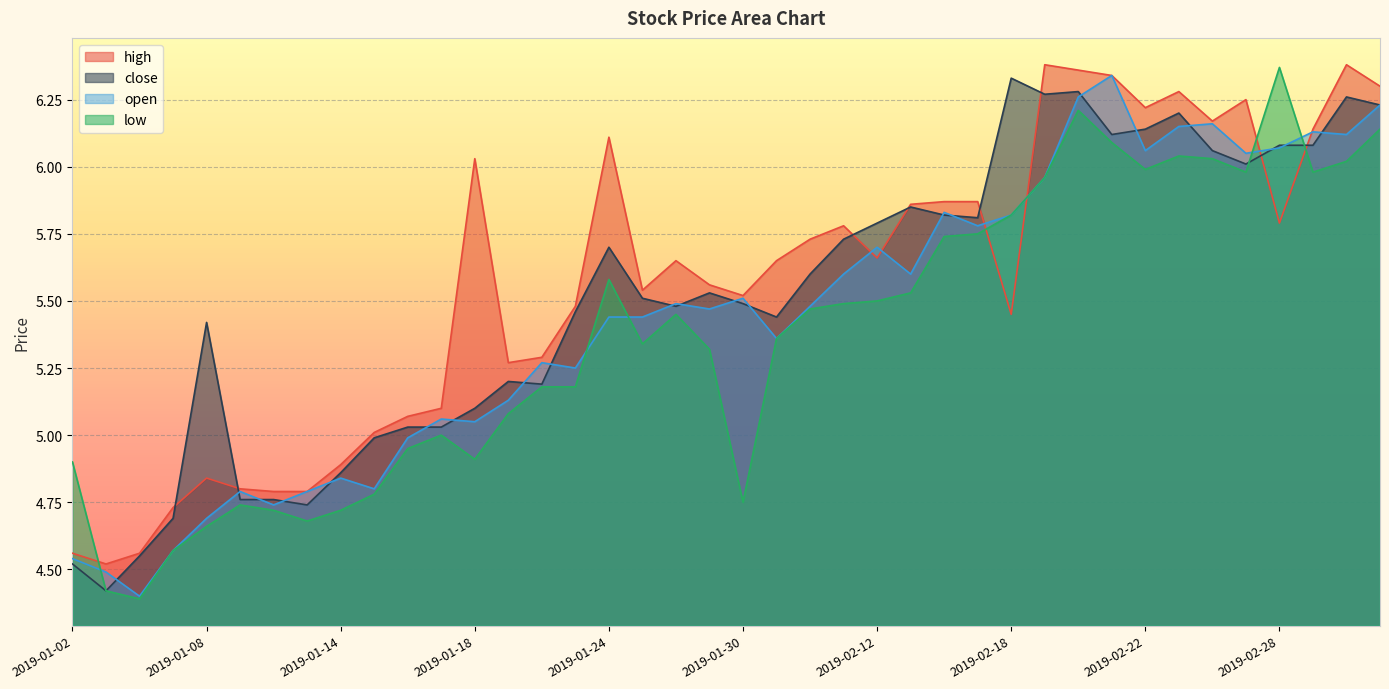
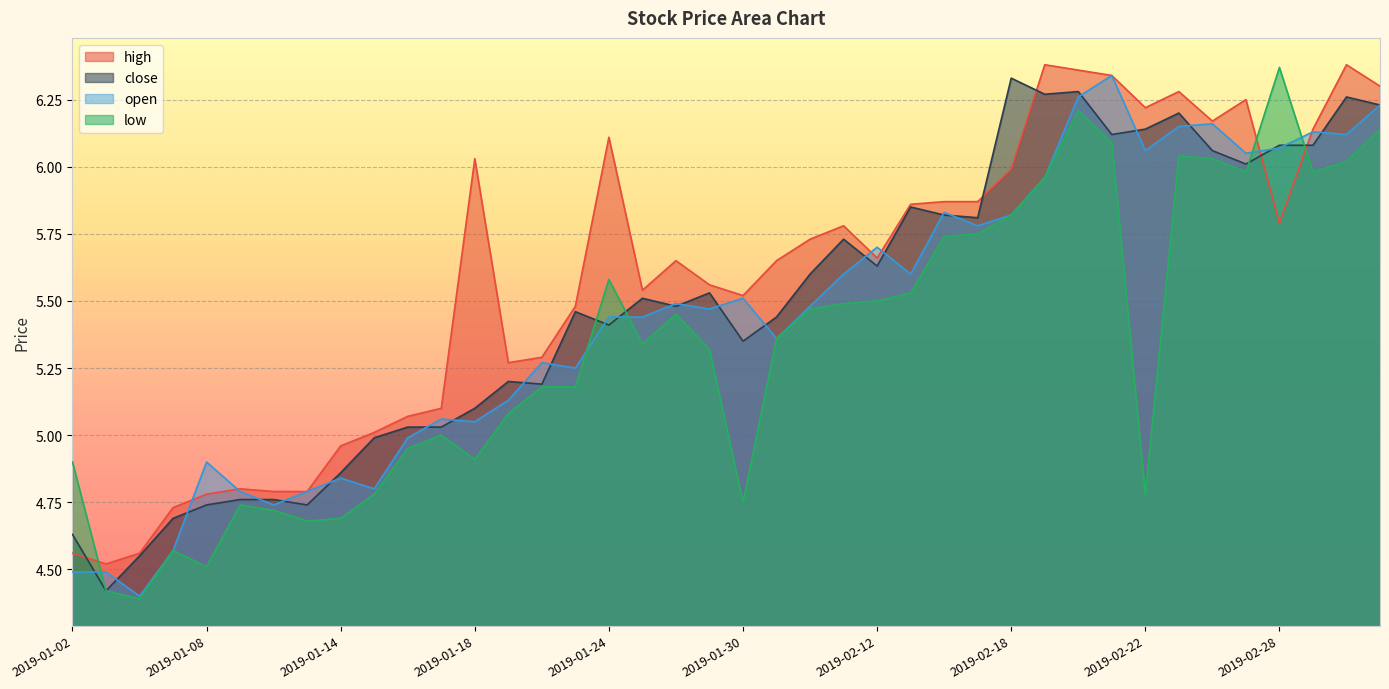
close, 2019-01-02: 4.52 -> 4.63
open, 2019-01-02: 4.54 -> 4.49
high, 2019-01-08: 4.84 -> 4.78
close, 2019-01-08: 5.42 -> 4.74
open, 2019-01-08: 4.69 -> 4.90
low, 2019-01-08: 4.66 -> 4.51
high, 2019-01-14: 4.89 -> 4.96
low, 2019-01-14: 4.72 -> 4.69
close, 2019-01-24: 5.70 -> 5.41
close, 2019-01-30: 5.49 -> 5.35
close, 2019-02-12: 5.79 -> 5.63
high, 2019-02-18: 5.45 -> 5.99
low, 2019-02-22: 5.99 -> 4.78
